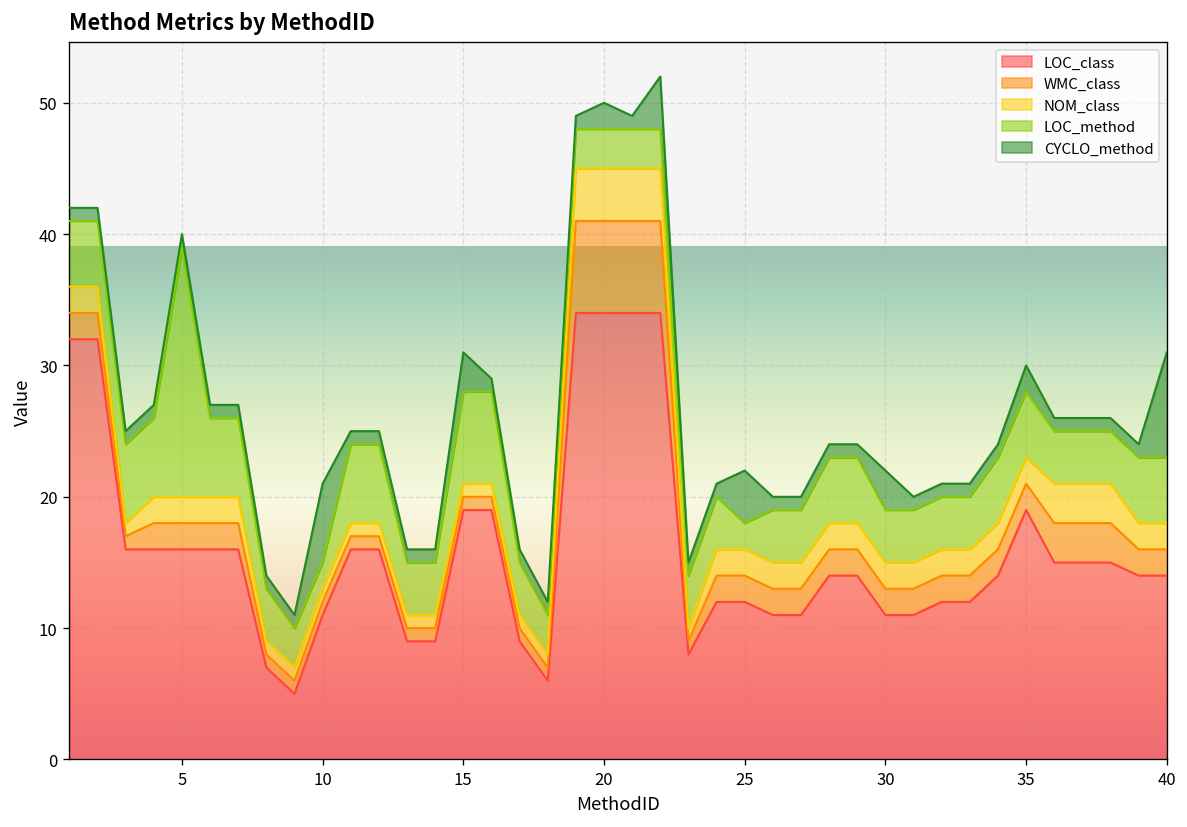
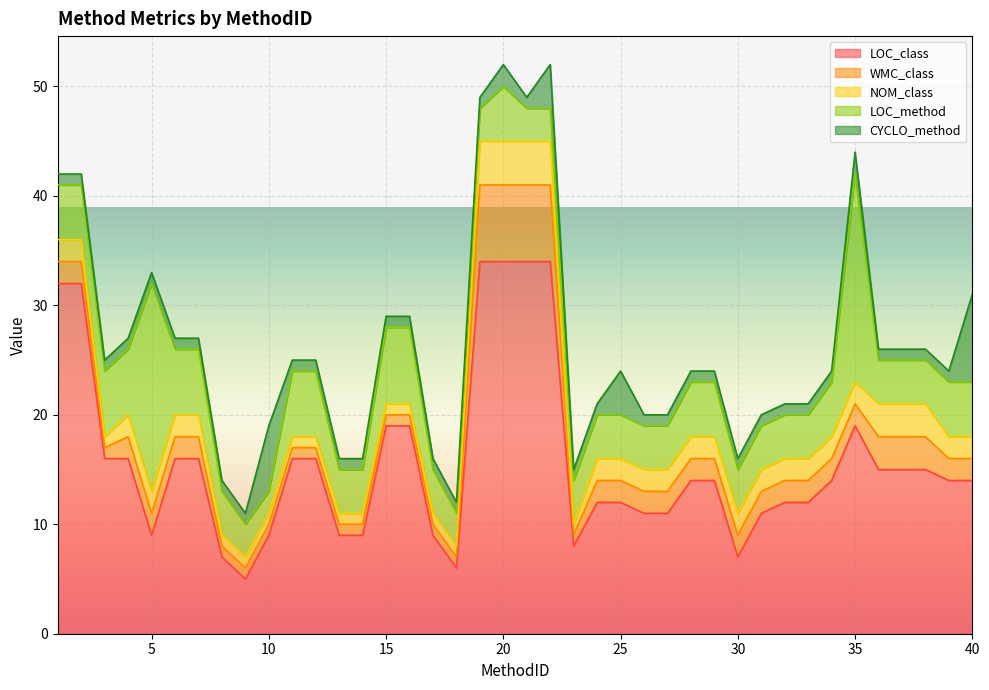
LOC_class, 5: 16 -> 9
LOC_class, 10: 11 -> 9
CYCLO_method, 15: 3 -> 1
LOC_method, 20: 3 -> 5
LOC_method, 25: 2 -> 4
LOC_class, 30: 11 -> 7
CYCLO_method, 30: 3 -> 1
LOC_method, 35: 5 -> 19
